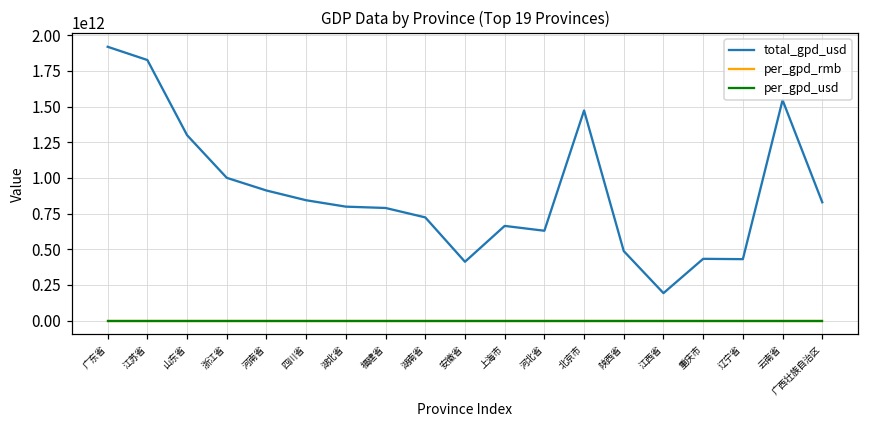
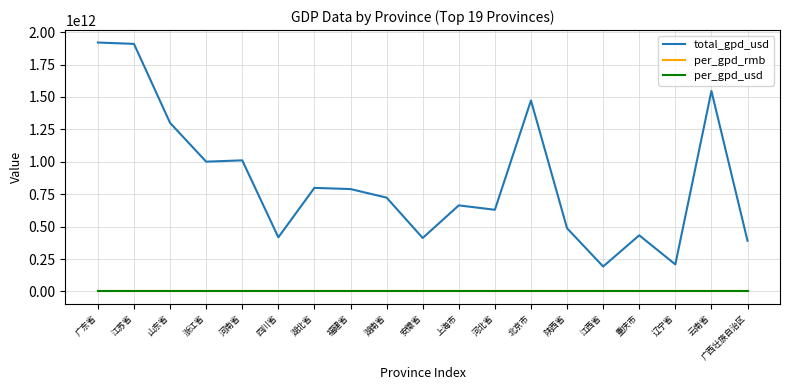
total_gpd_usd, 江苏省: 1830000000000 -> 1910000000000
total_gpd_usd, 河南省: 910000000000 -> 1010000000000
total_gpd_usd, 四川省: 840000000000 -> 420000000000
total_gpd_usd, 辽宁省: 430000000000 -> 210000000000
total_gpd_usd, 广西壮族自治区: 830000000000 -> 390000000000
